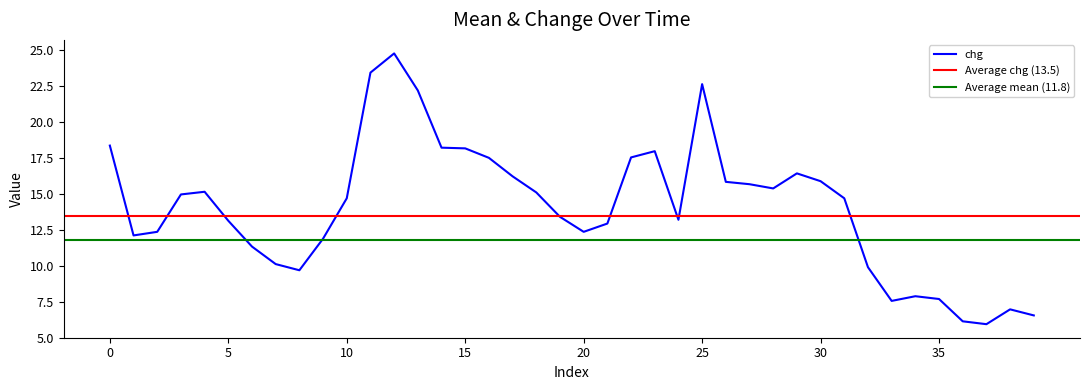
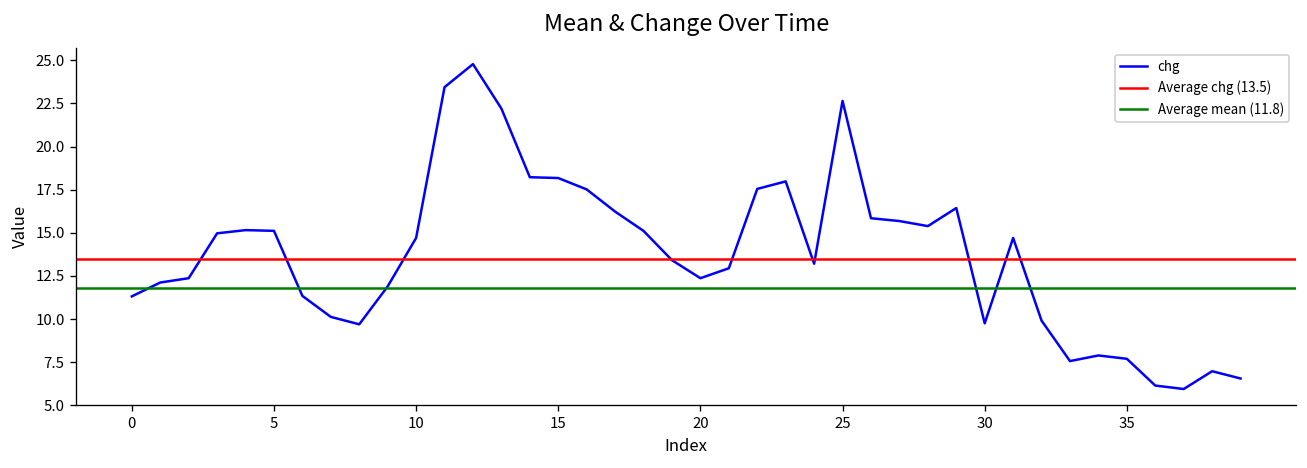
0: 18.4 -> 11.3
5: 13.1 -> 15.1
30: 15.9 -> 9.8
